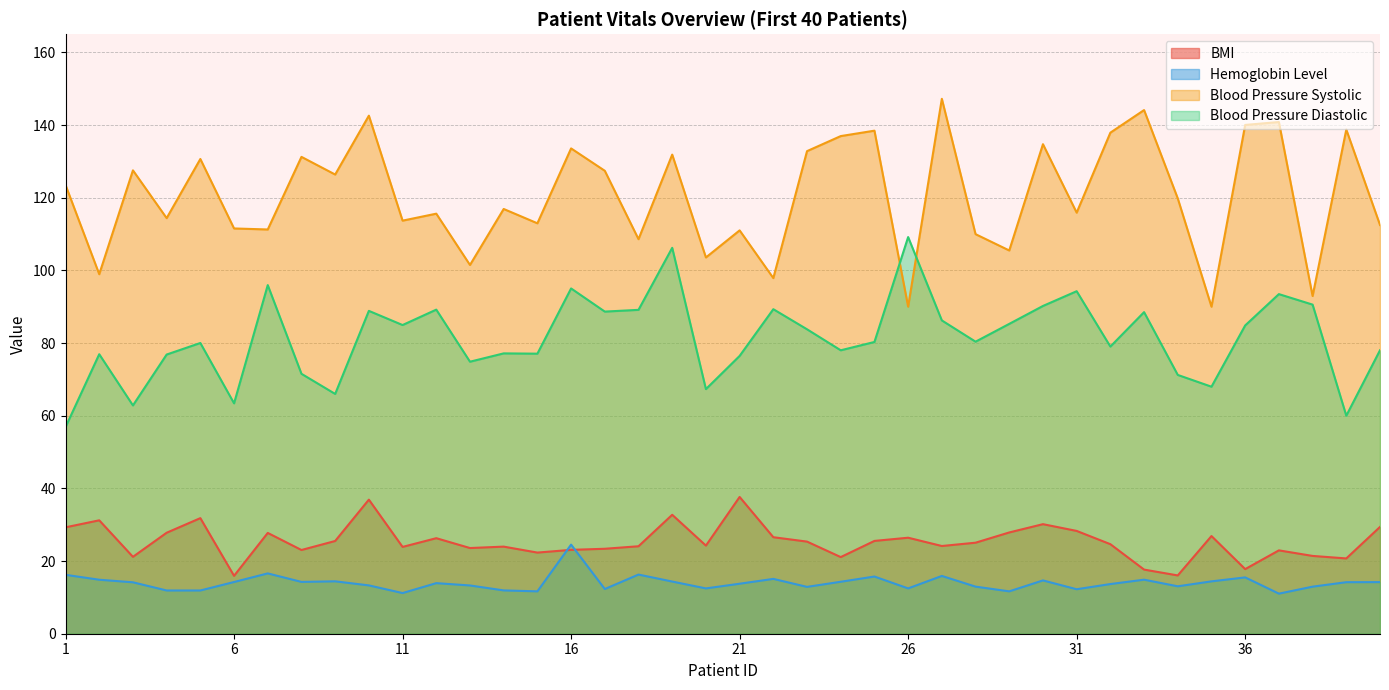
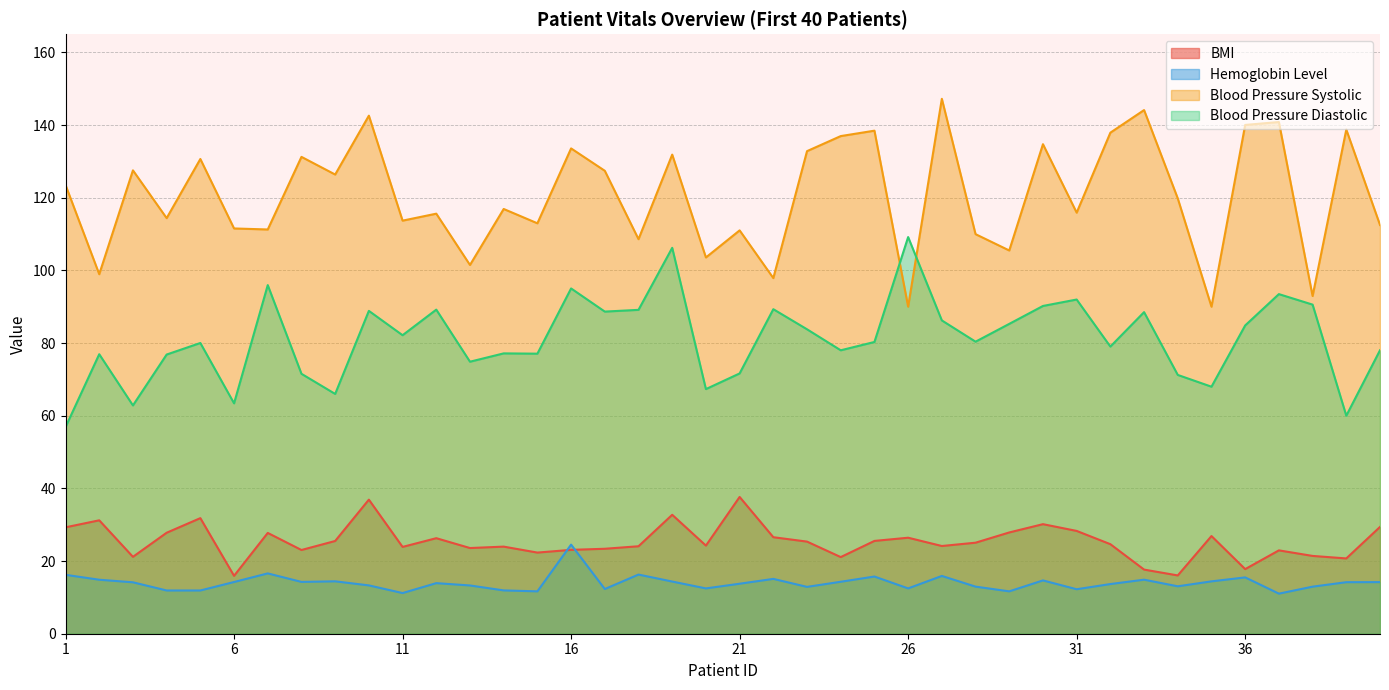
Blood Pressure Diastolic, 11: 85 -> 82
Blood Pressure Diastolic, 21: 76 -> 72
Blood Pressure Diastolic, 31: 94 -> 92
